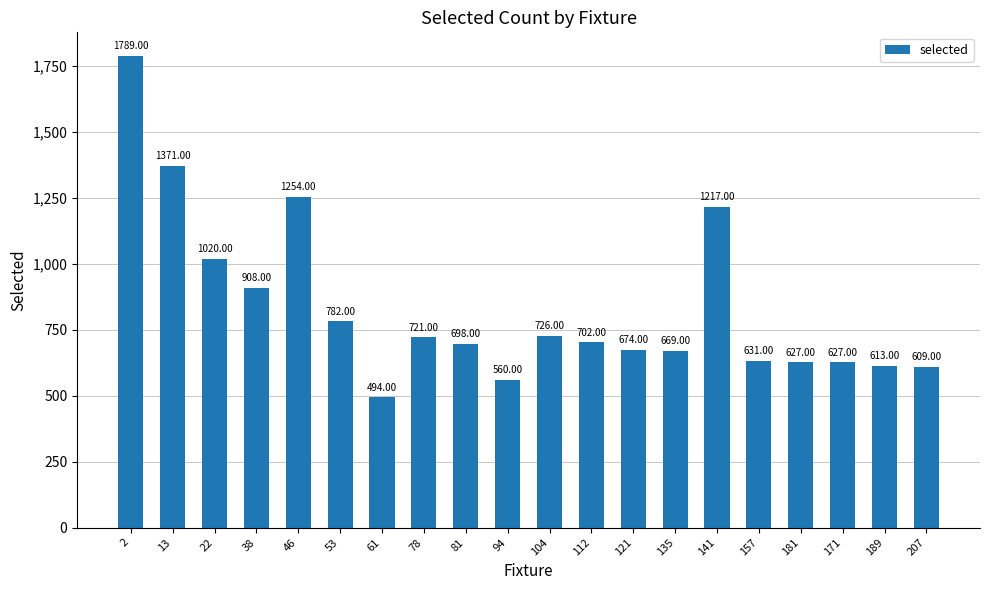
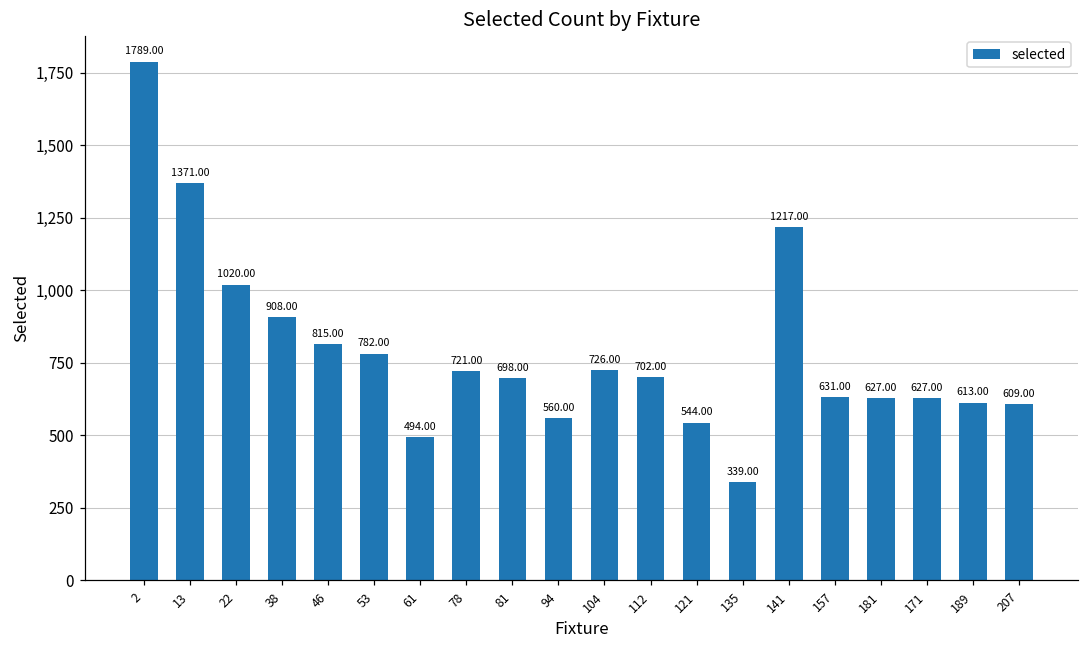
46: 1254.00 -> 815.00
121: 674.00 -> 544.00
135: 669.00 -> 339.00
